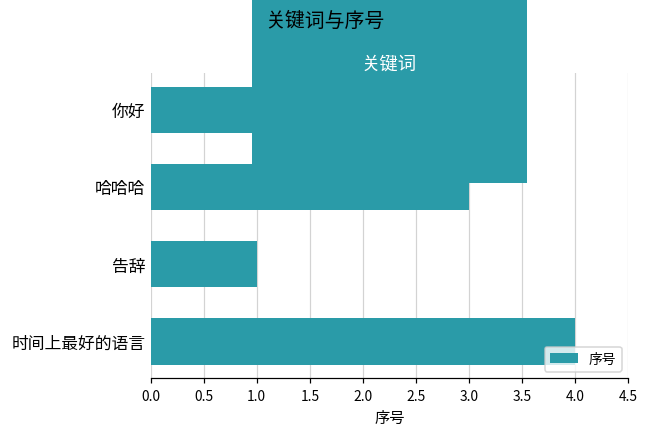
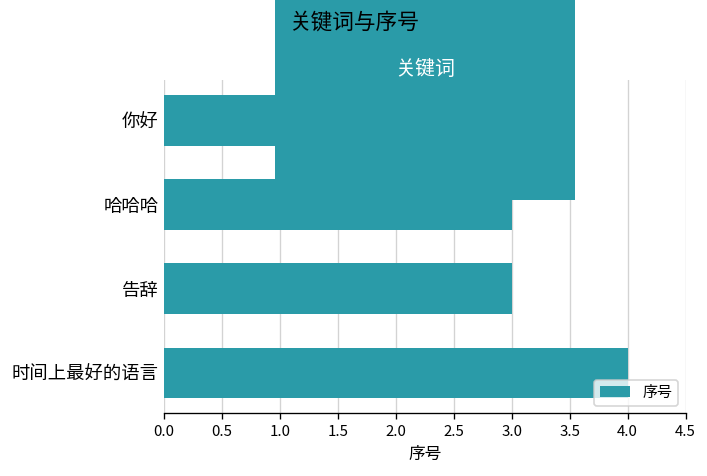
告辞: 1 -> 3
